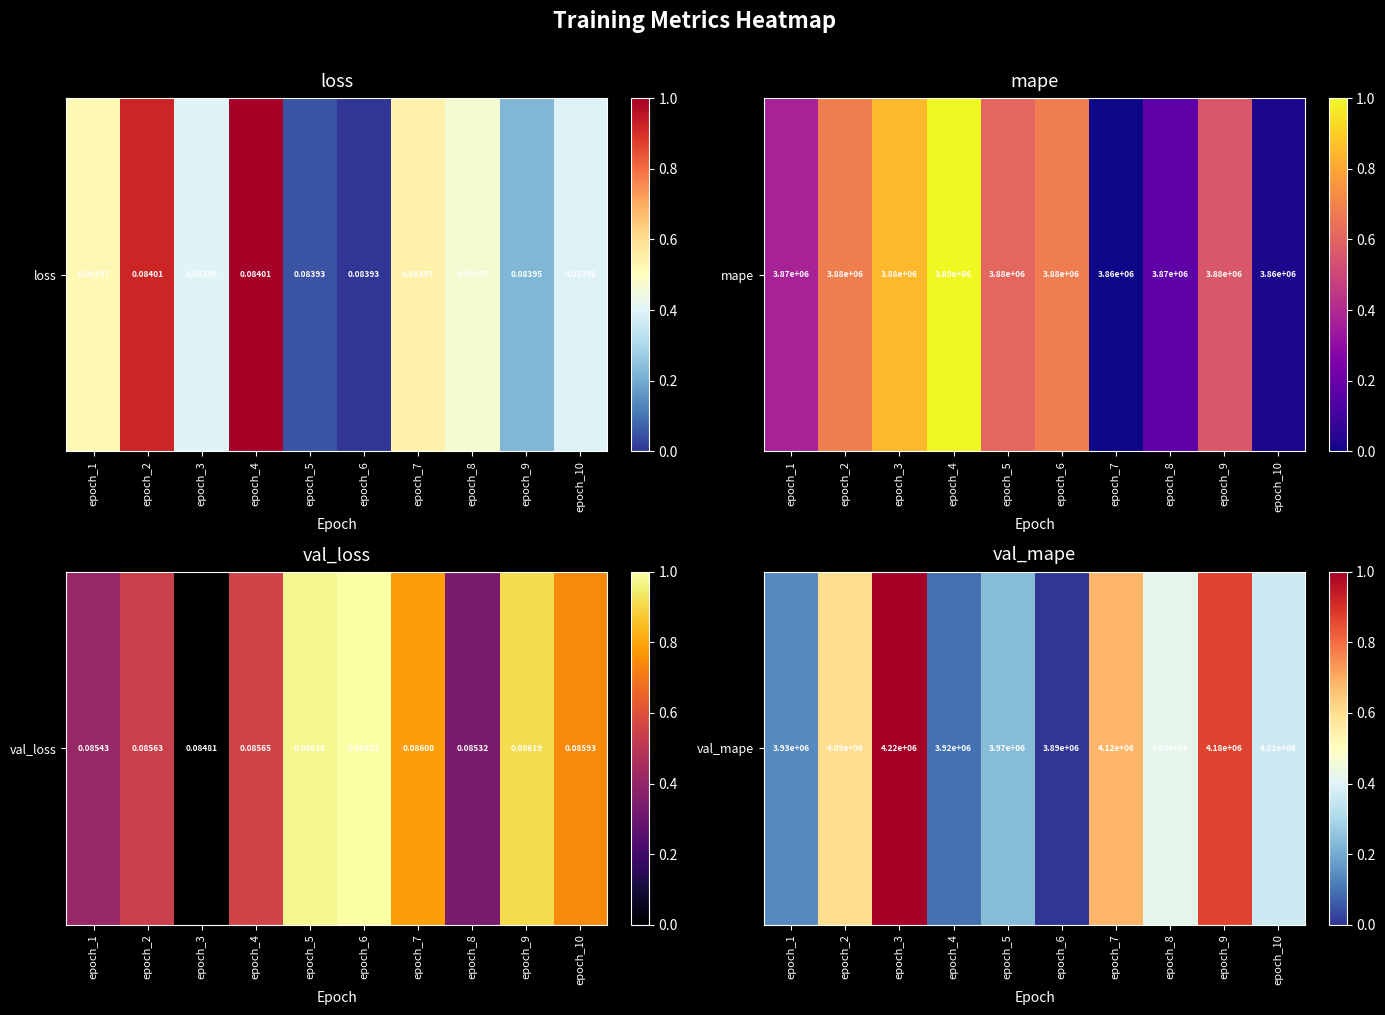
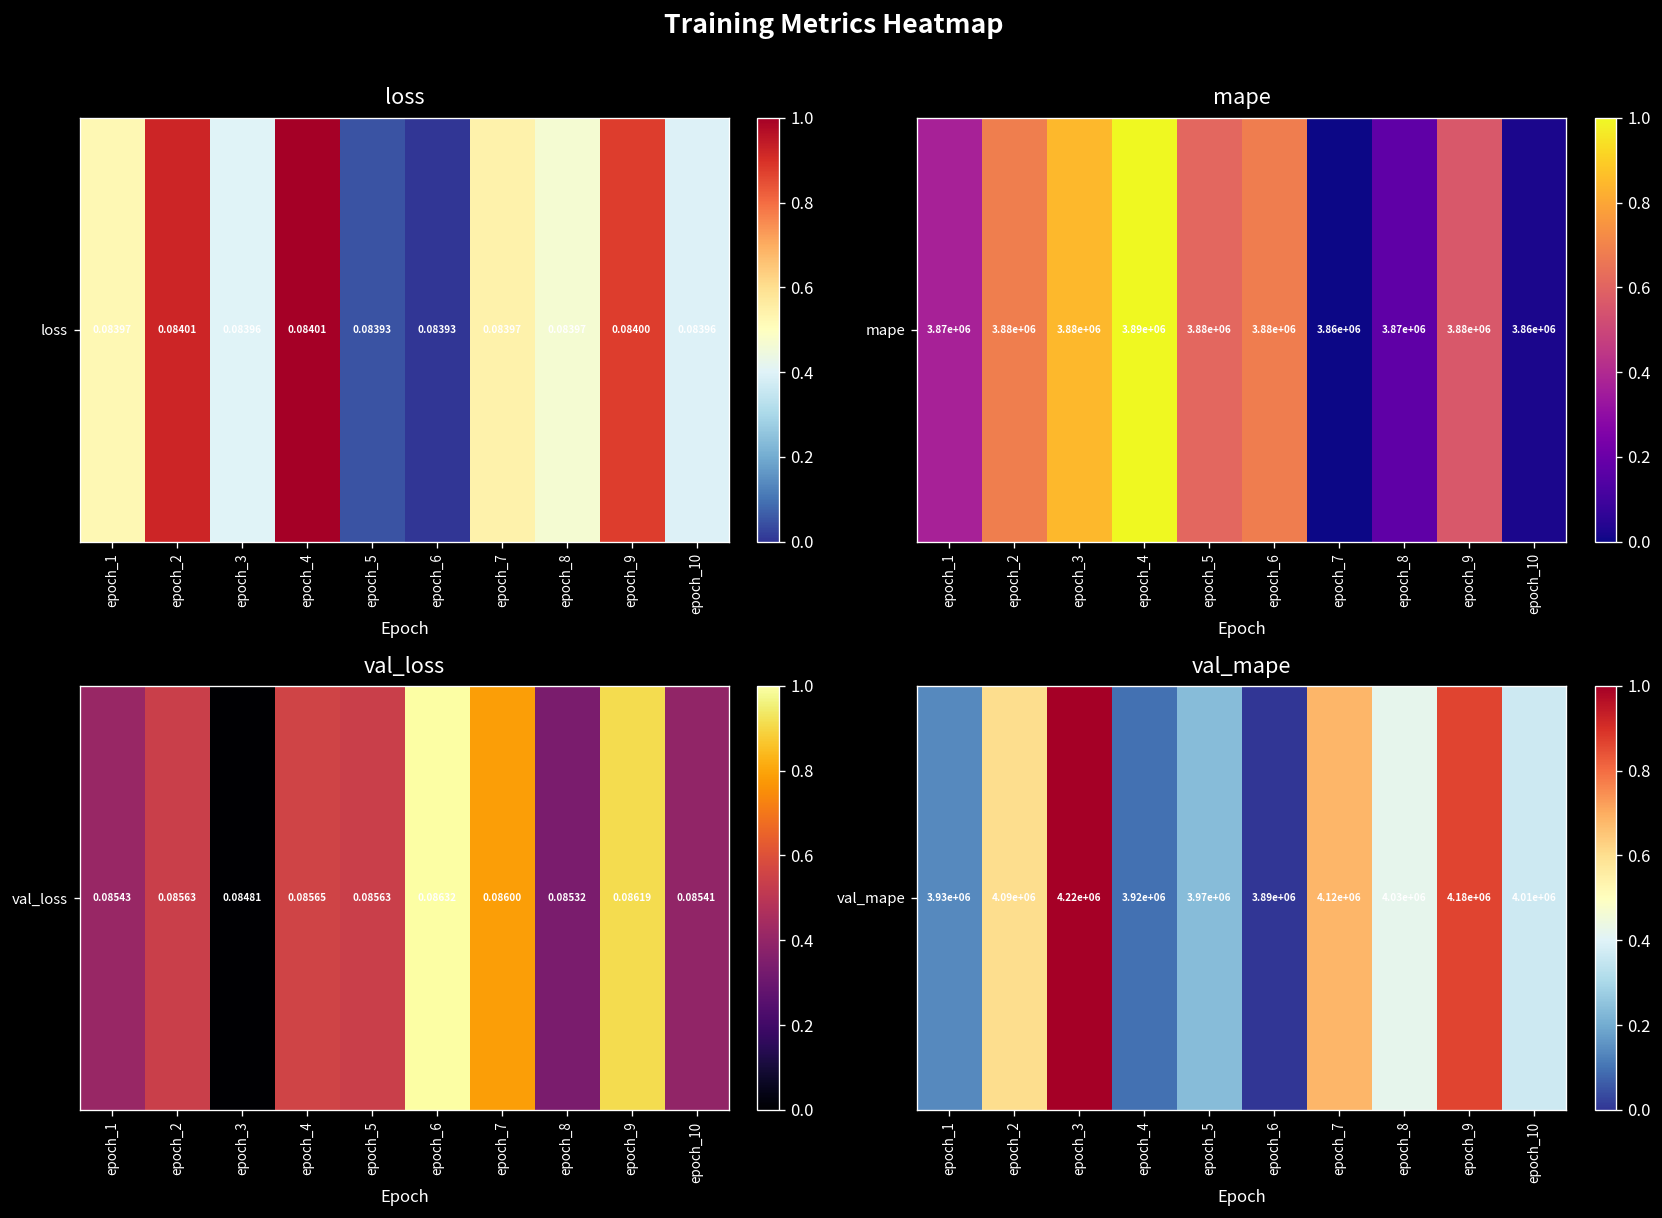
loss, loss, epoch_9: 0.08395 -> 0.08400
val_loss, val_loss, epoch_5: 0.08628 -> 0.08563
val_loss, val_loss, epoch_10: 0.08593 -> 0.08541
